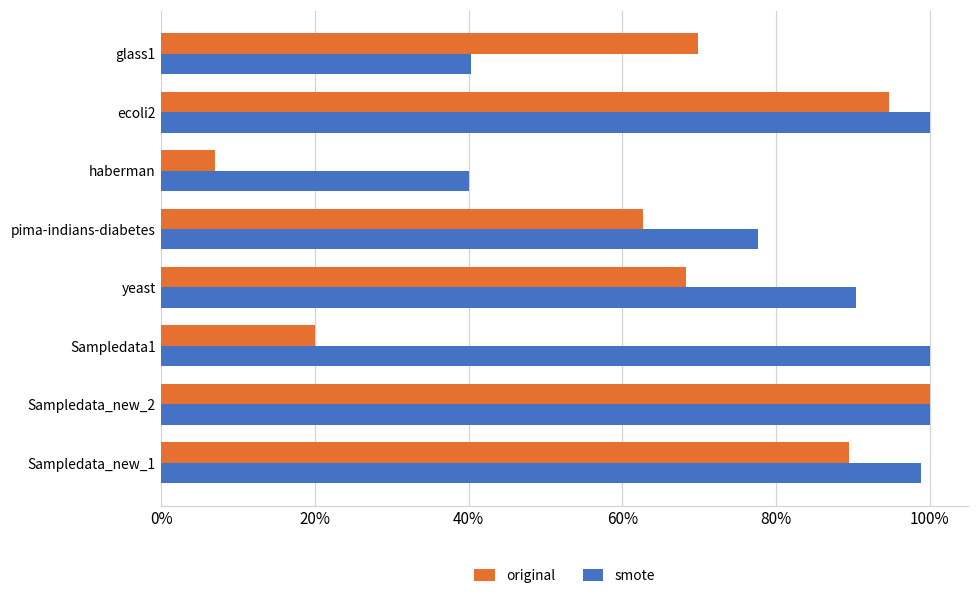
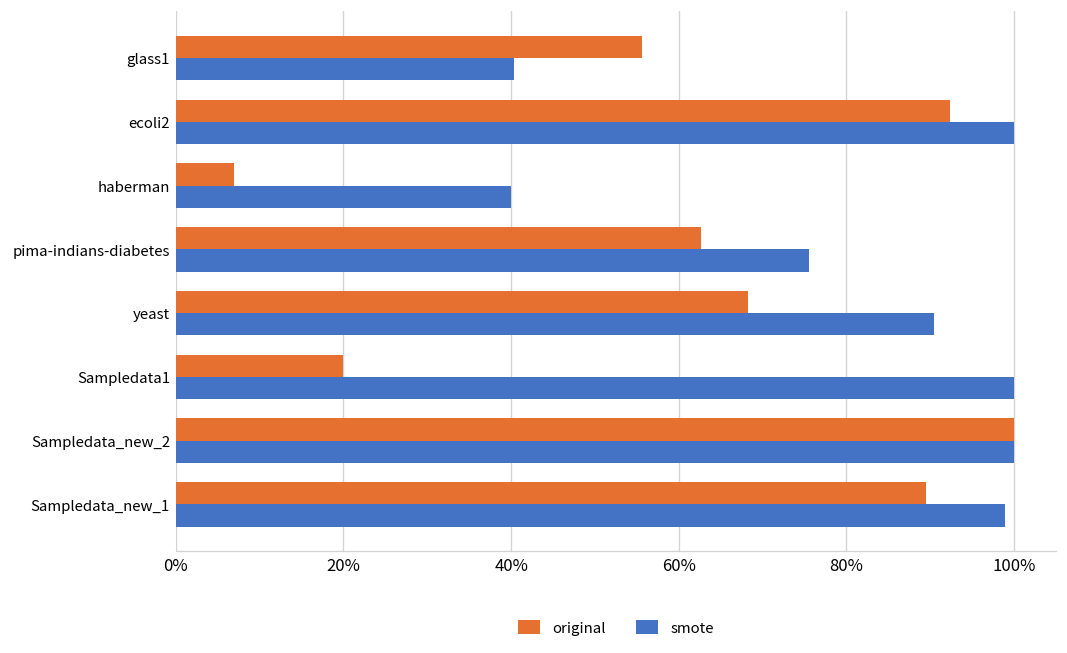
original, glass1: 70% -> 56%
original, ecoli2: 95% -> 92%
smote, pima-indians-diabetes: 78% -> 76%
